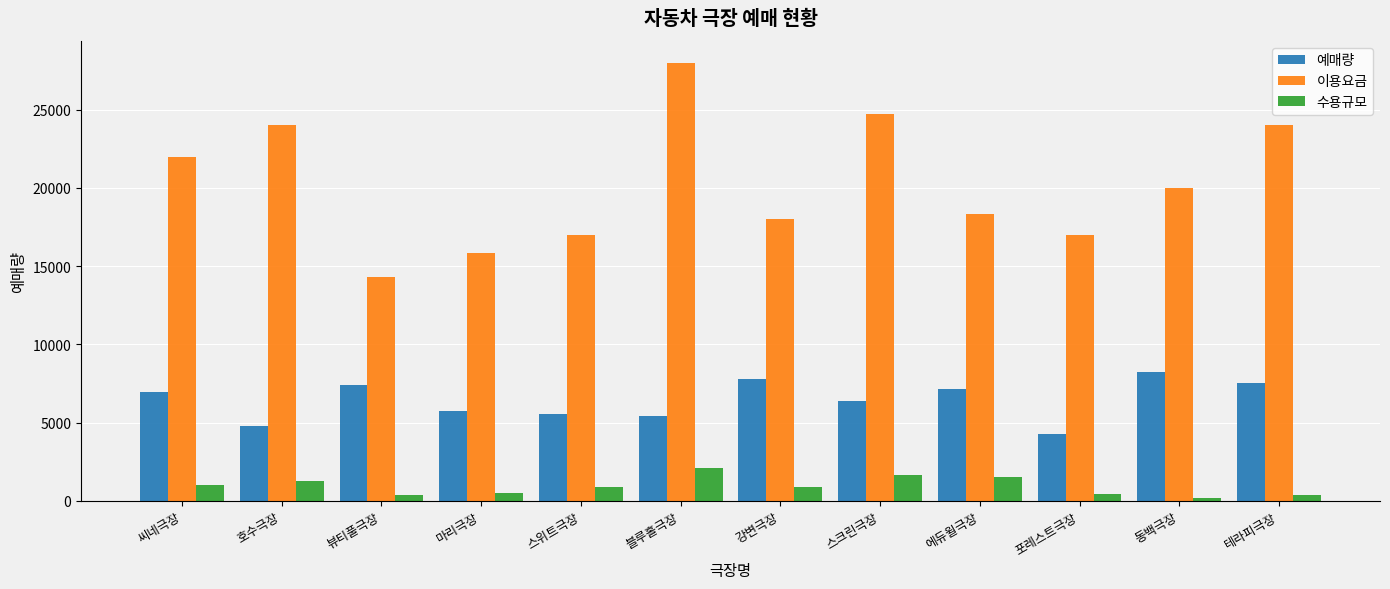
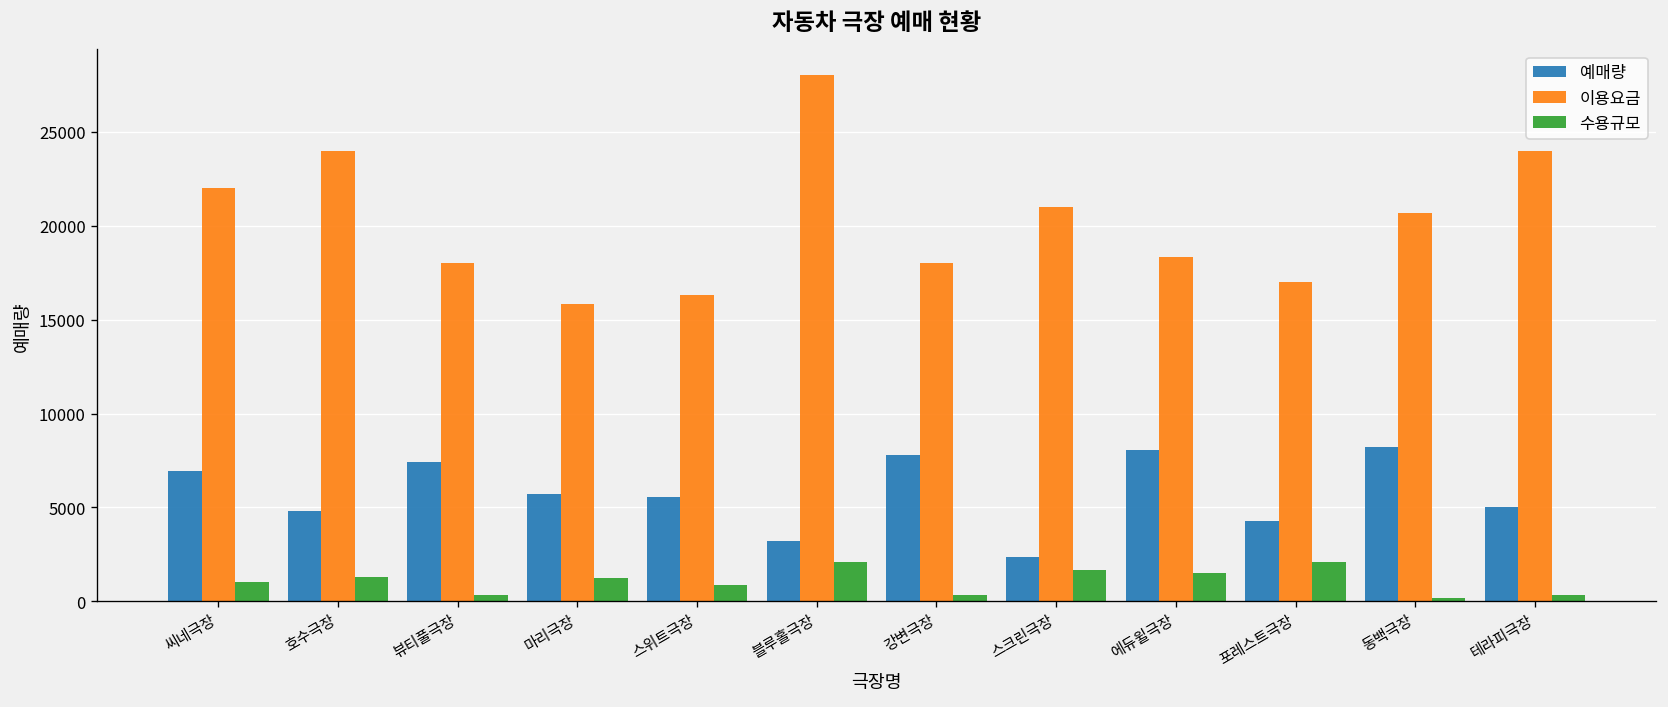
이용요금, 뷰티풀극장: 14300 -> 18000
수용규모, 마리극장: 500 -> 1300
이용요금, 스위트극장: 17000 -> 16300
예매량, 블루홀극장: 5400 -> 3200
수용규모, 강변극장: 900 -> 400
예매량, 스크린극장: 6400 -> 2300
이용요금, 스크린극장: 24700 -> 21000
예매량, 에듀윌극장: 7200 -> 8100
수용규모, 포레스트극장: 500 -> 2100
이용요금, 동백극장: 20000 -> 20700
예매량, 테라피극장: 7600 -> 5000
